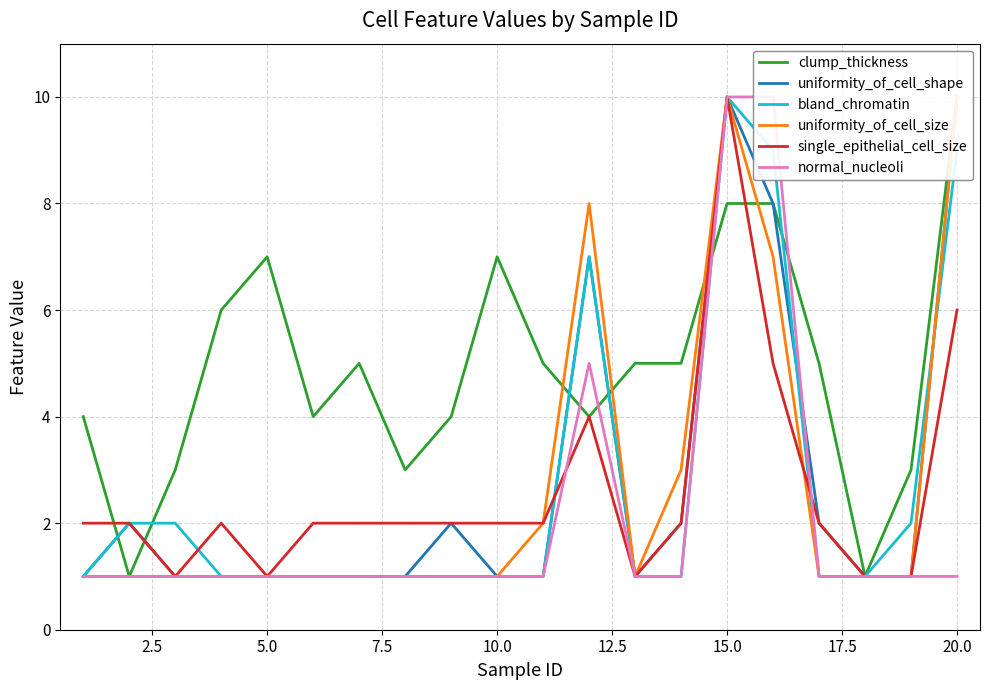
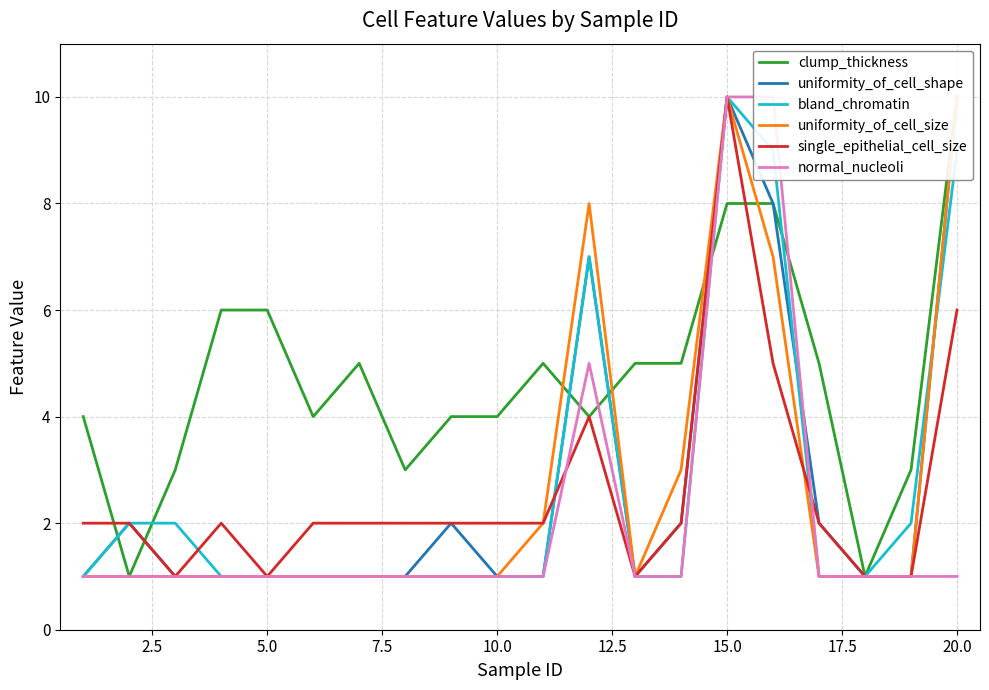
clump_thickness, 5.0: 7 -> 6
clump_thickness, 10.0: 7 -> 4
